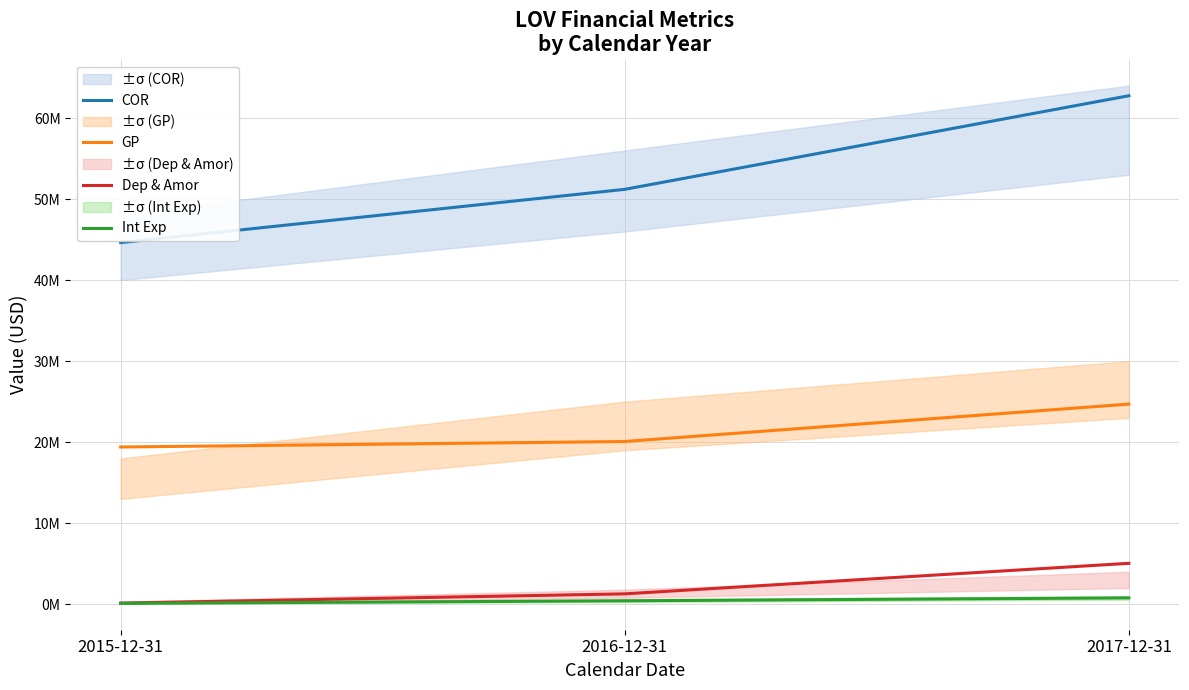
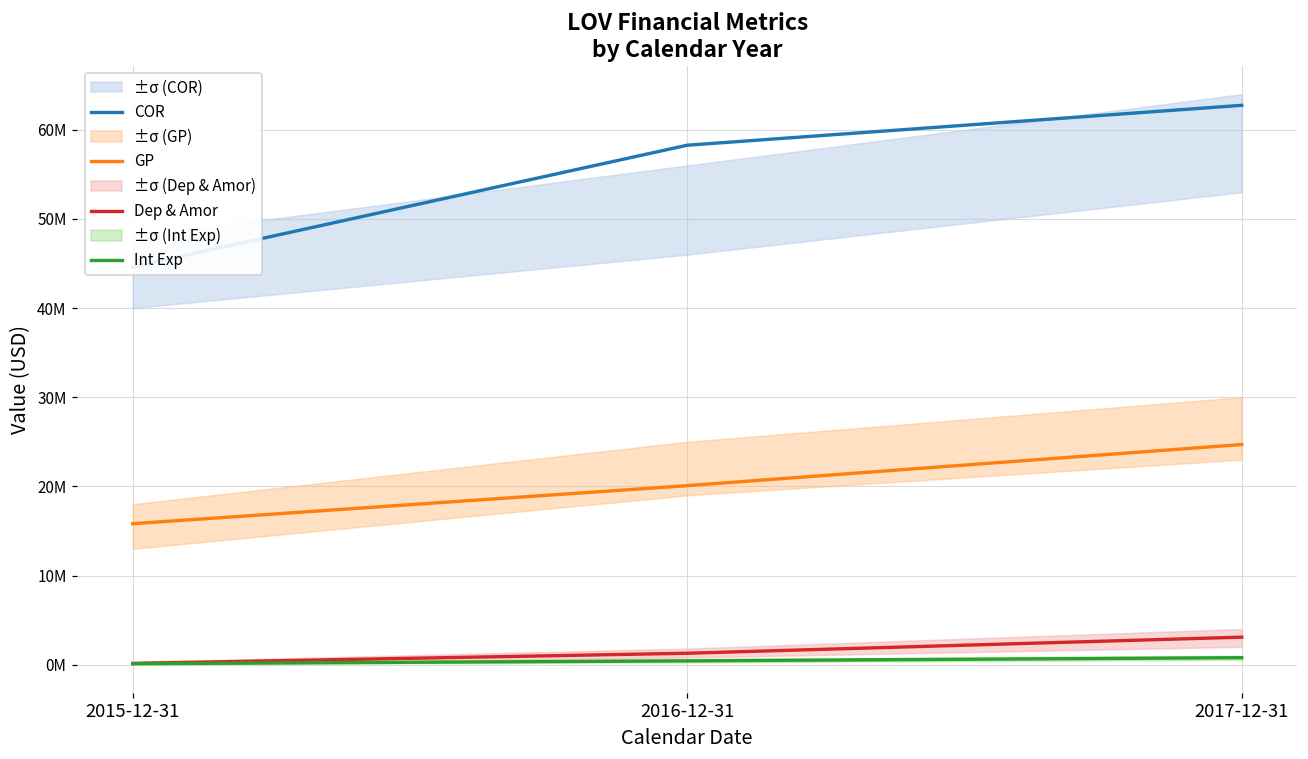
GP, 2015-12-31: 19000000 -> 16000000
COR, 2016-12-31: 51000000 -> 58000000
Dep & Amor, 2017-12-31: 5000000 -> 3000000
